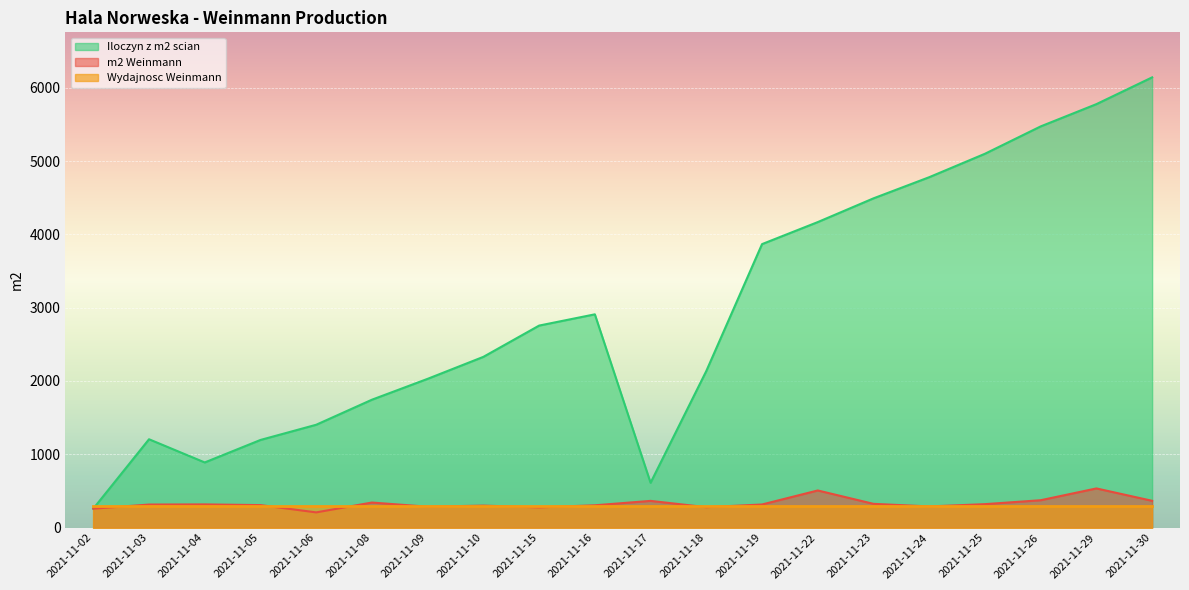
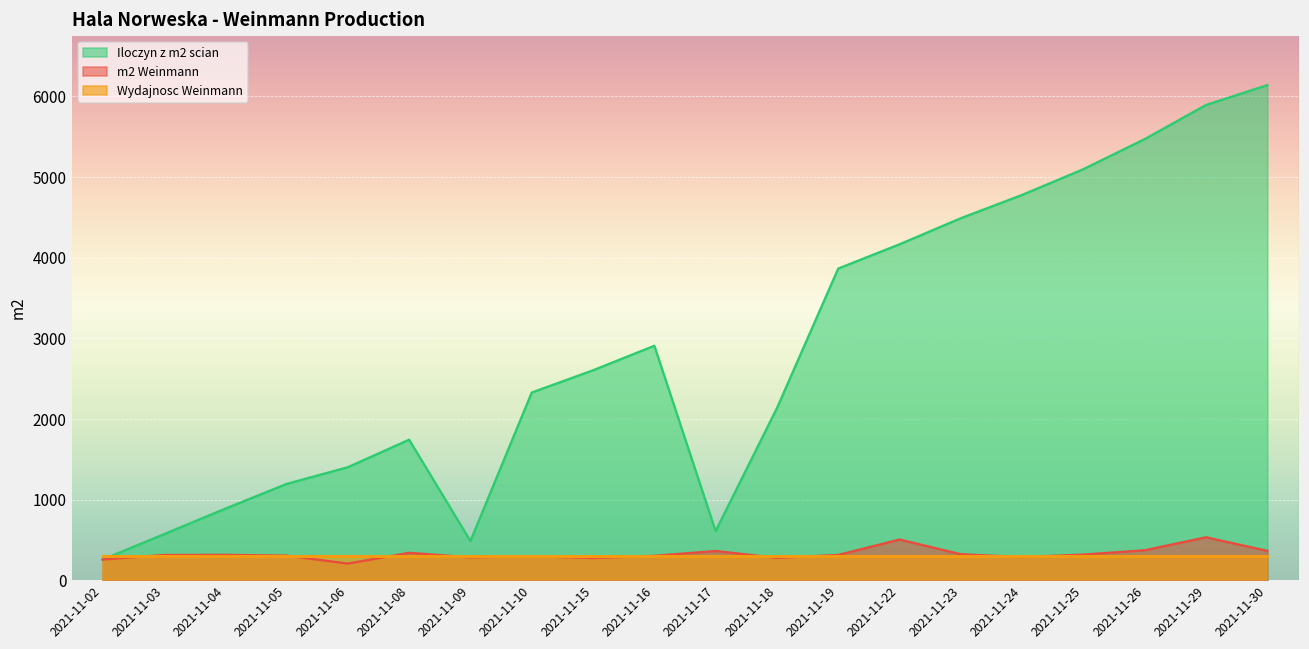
Iloczyn z m2 scian, 2021-11-03: 1200 -> 600
Iloczyn z m2 scian, 2021-11-09: 2000 -> 500
Iloczyn z m2 scian, 2021-11-15: 2800 -> 2600
Iloczyn z m2 scian, 2021-11-29: 5800 -> 5900
